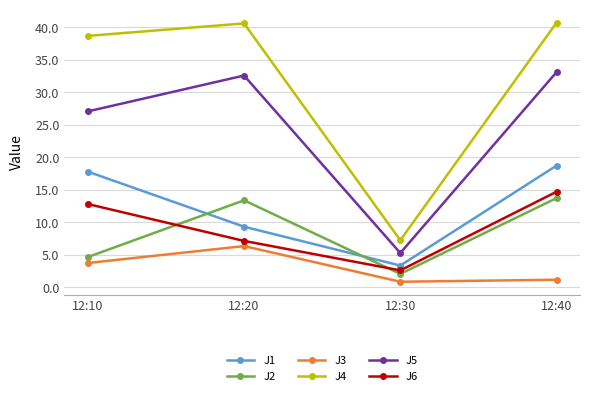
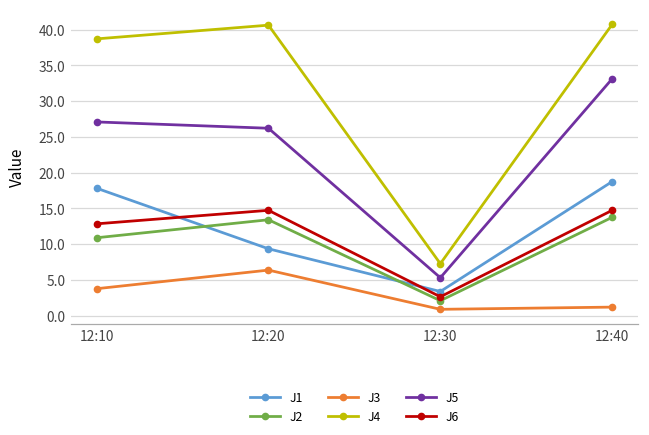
J2, 12:10: 5 -> 11
J5, 12:20: 33 -> 26
J6, 12:20: 7 -> 15
